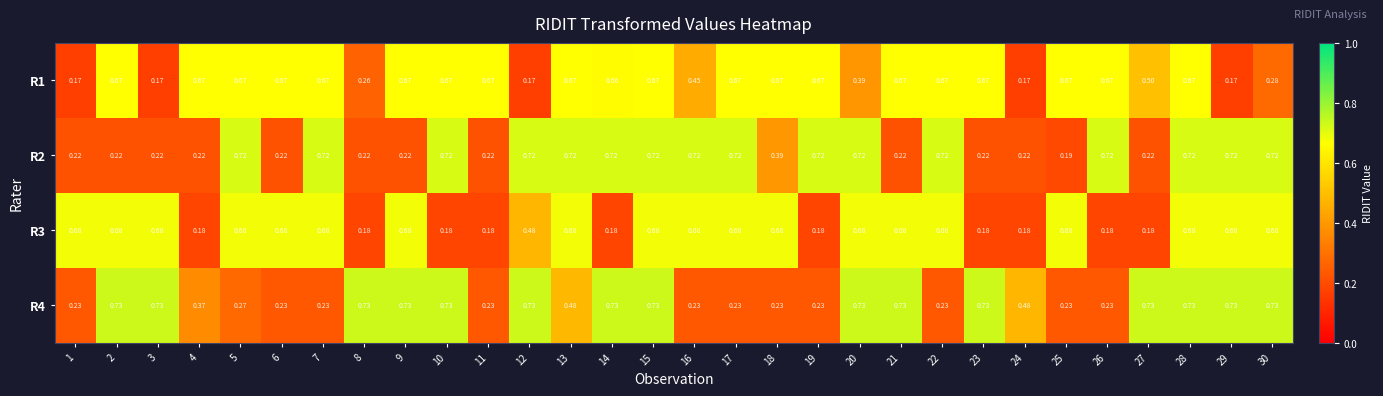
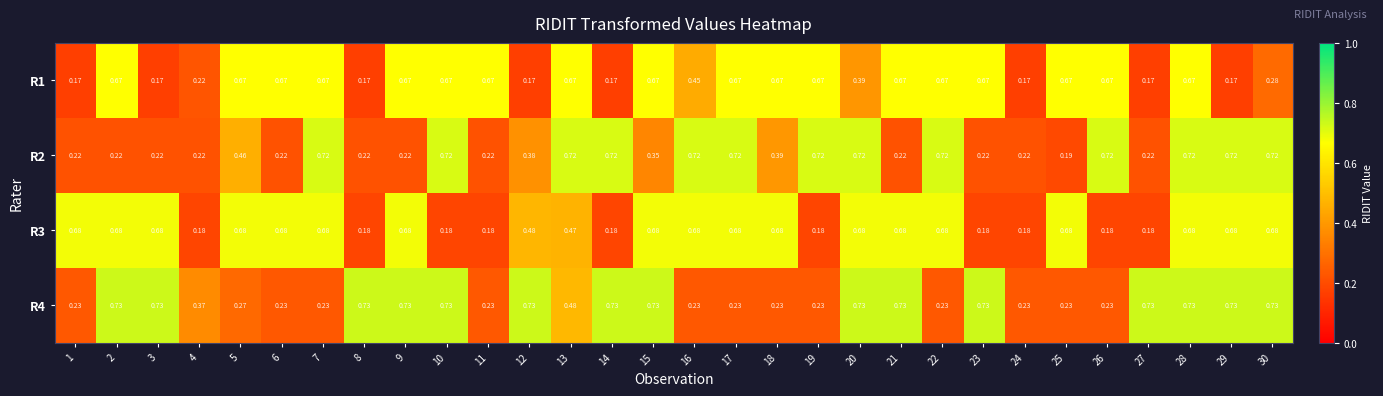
R1, 4: 0.67 -> 0.22
R1, 8: 0.26 -> 0.17
R1, 14: 0.66 -> 0.17
R1, 27: 0.50 -> 0.17
R2, 5: 0.72 -> 0.46
R2, 12: 0.72 -> 0.38
R2, 15: 0.72 -> 0.35
R3, 13: 0.68 -> 0.47
R4, 24: 0.48 -> 0.23
